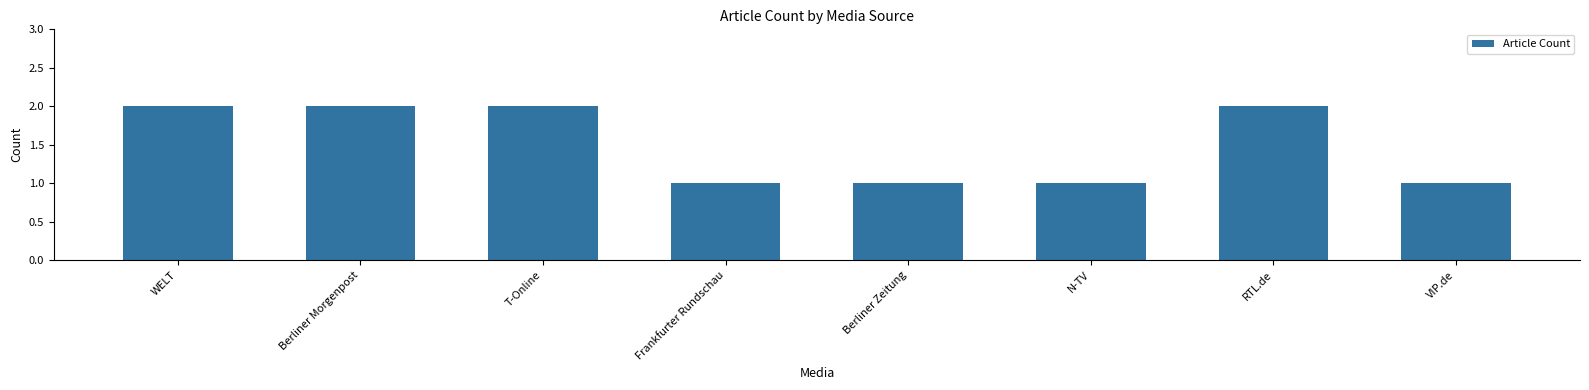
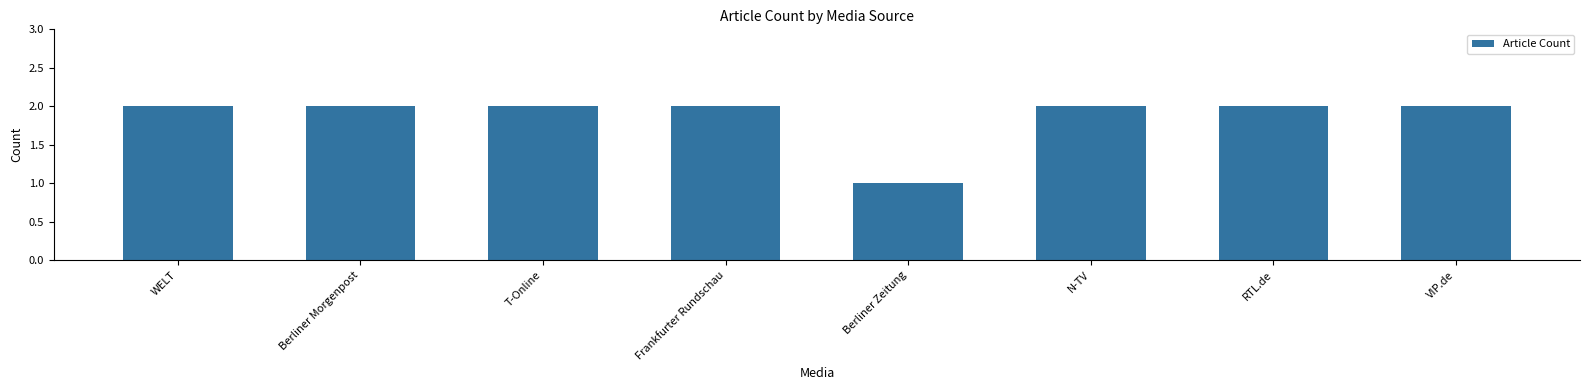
Frankfurter Rundschau: 1 -> 2
N-TV: 1 -> 2
VIP.de: 1 -> 2
